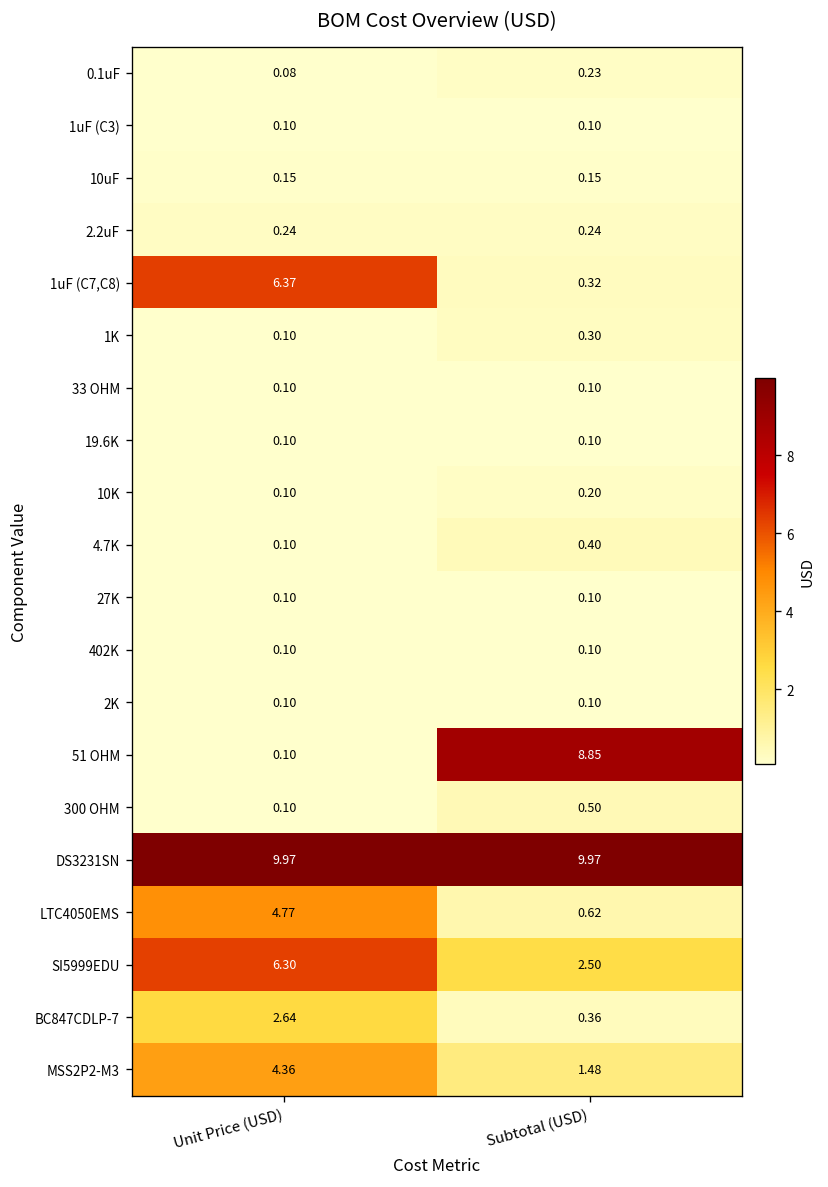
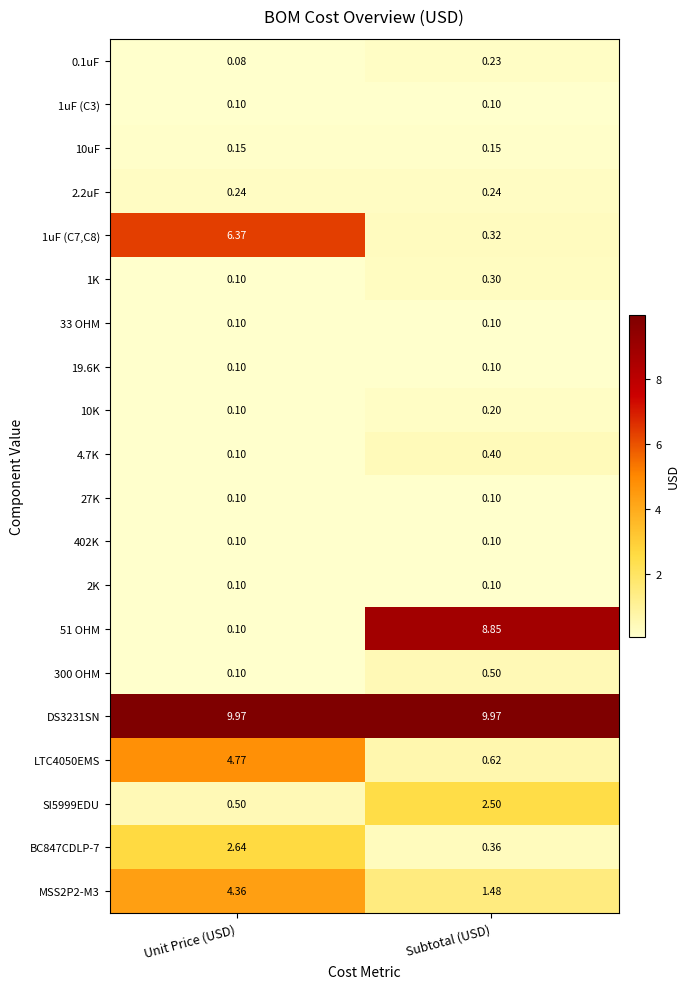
SI5999EDU, Unit Price (USD): 6.30 -> 0.50
